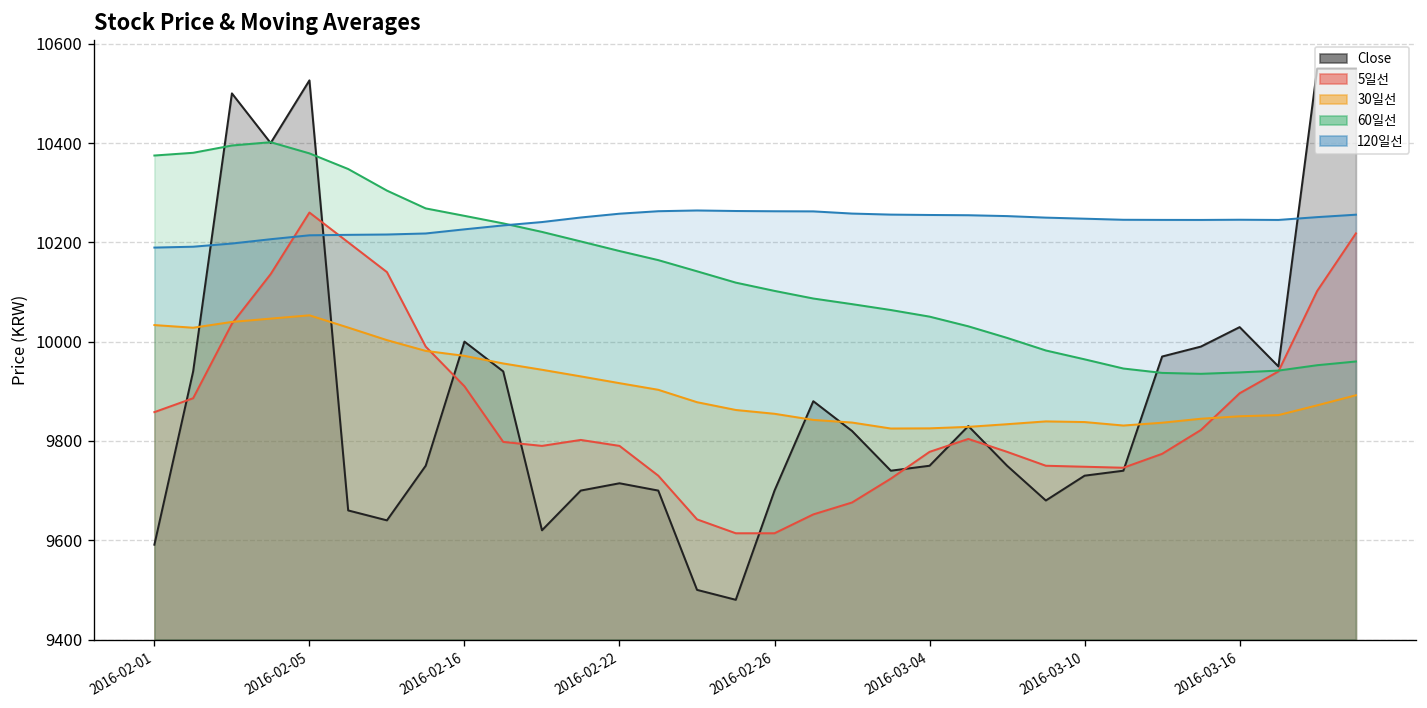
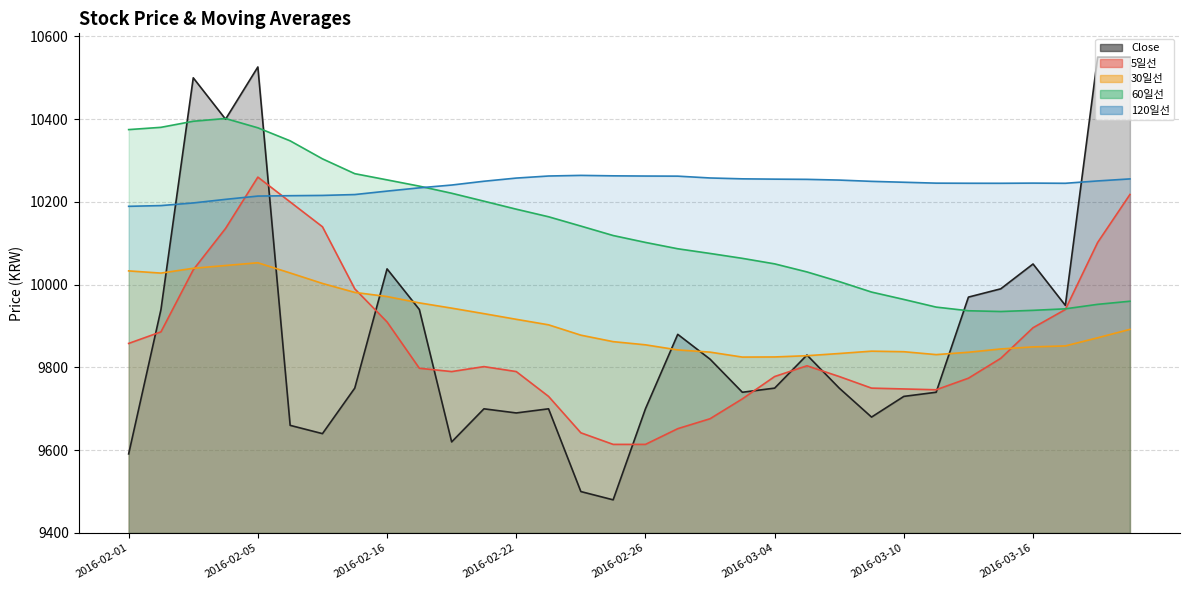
Close, 2016-02-16: 10000 -> 10040
Close, 2016-02-22: 9710 -> 9690
Close, 2016-03-16: 10030 -> 10050
